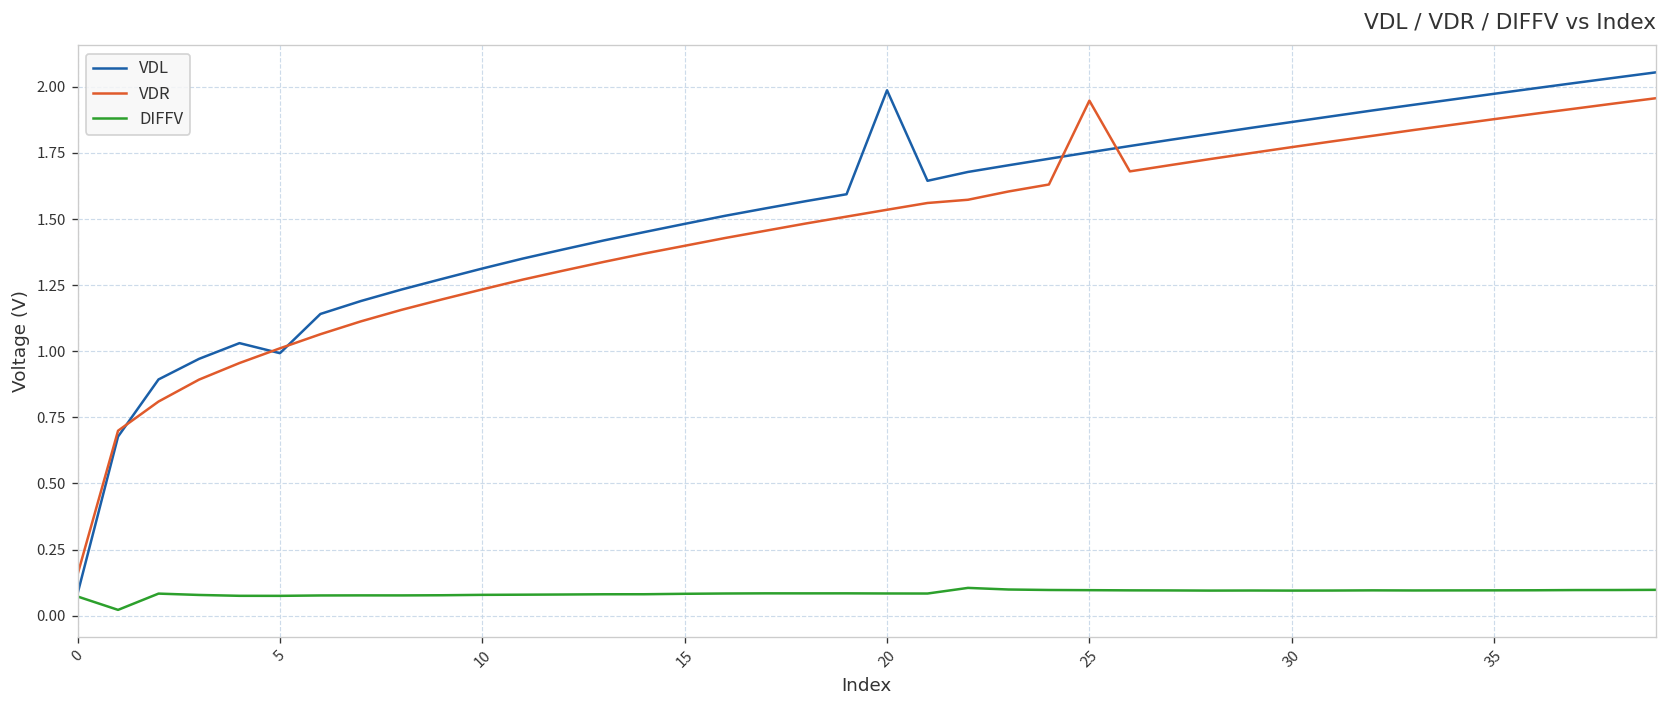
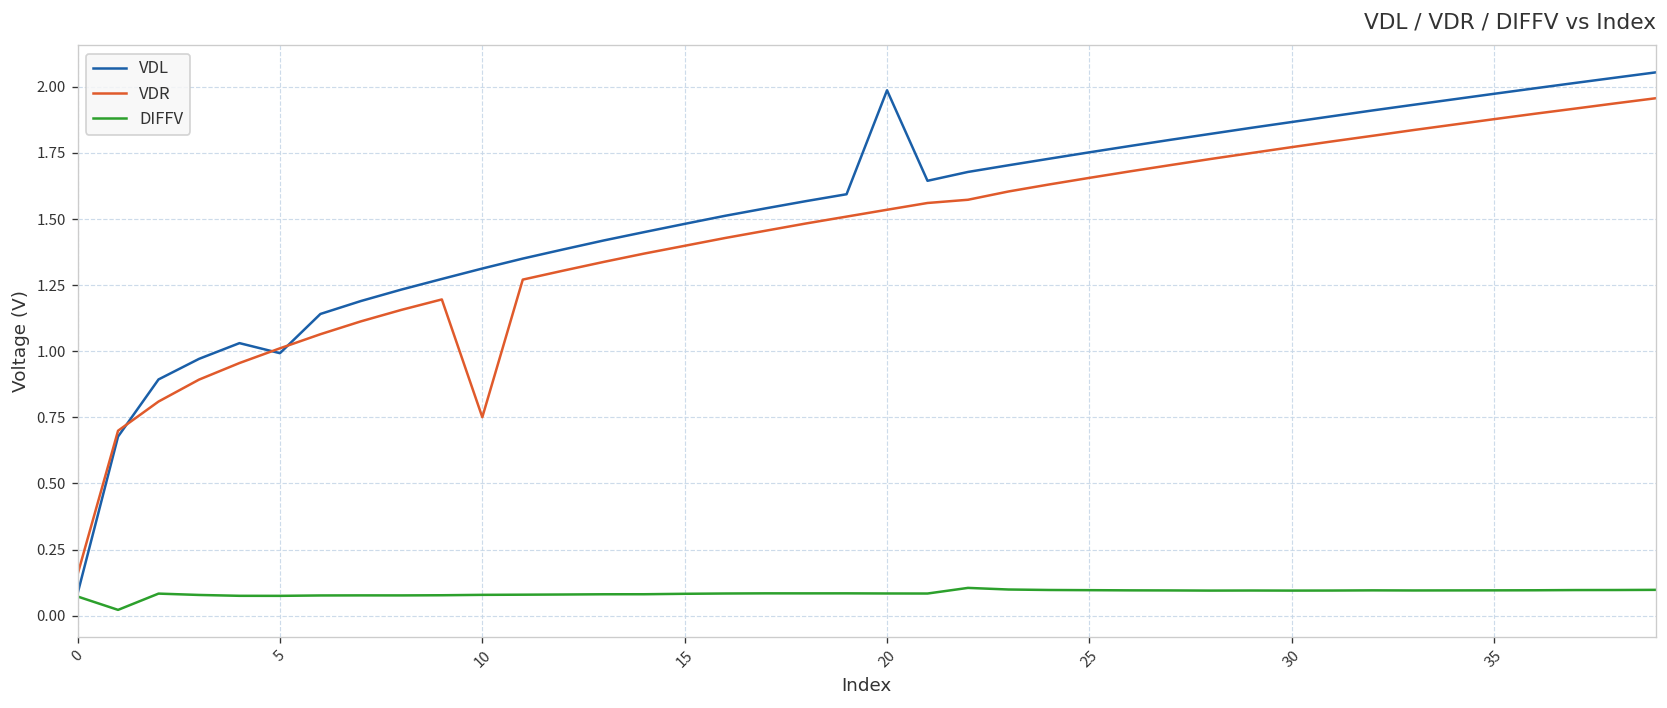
VDR, 10: 1.23 -> 0.75
VDR, 25: 1.95 -> 1.66
